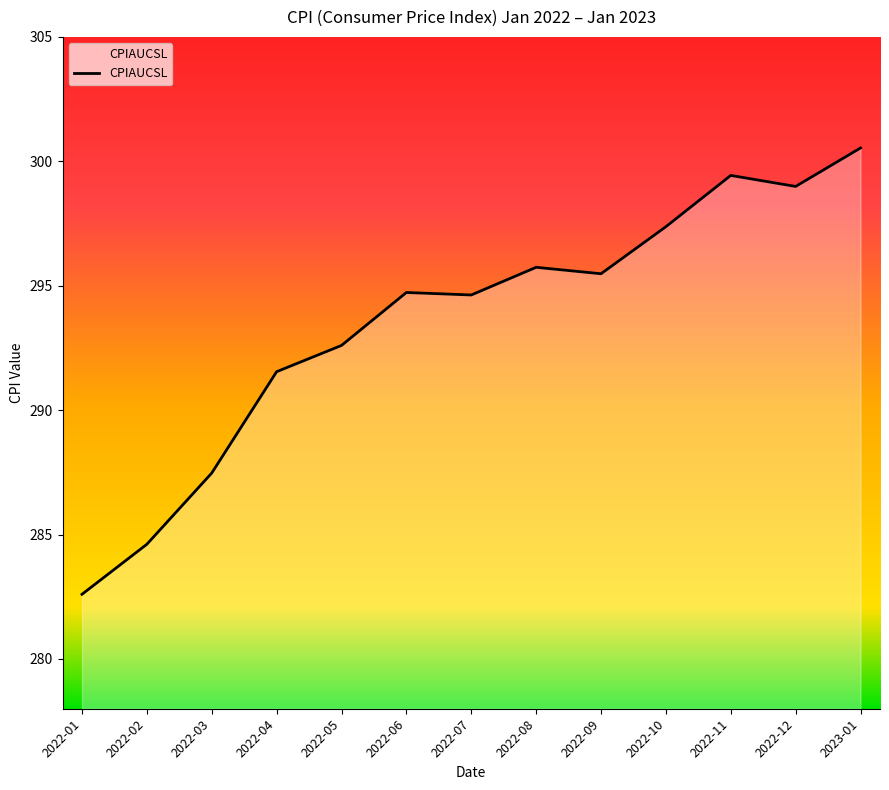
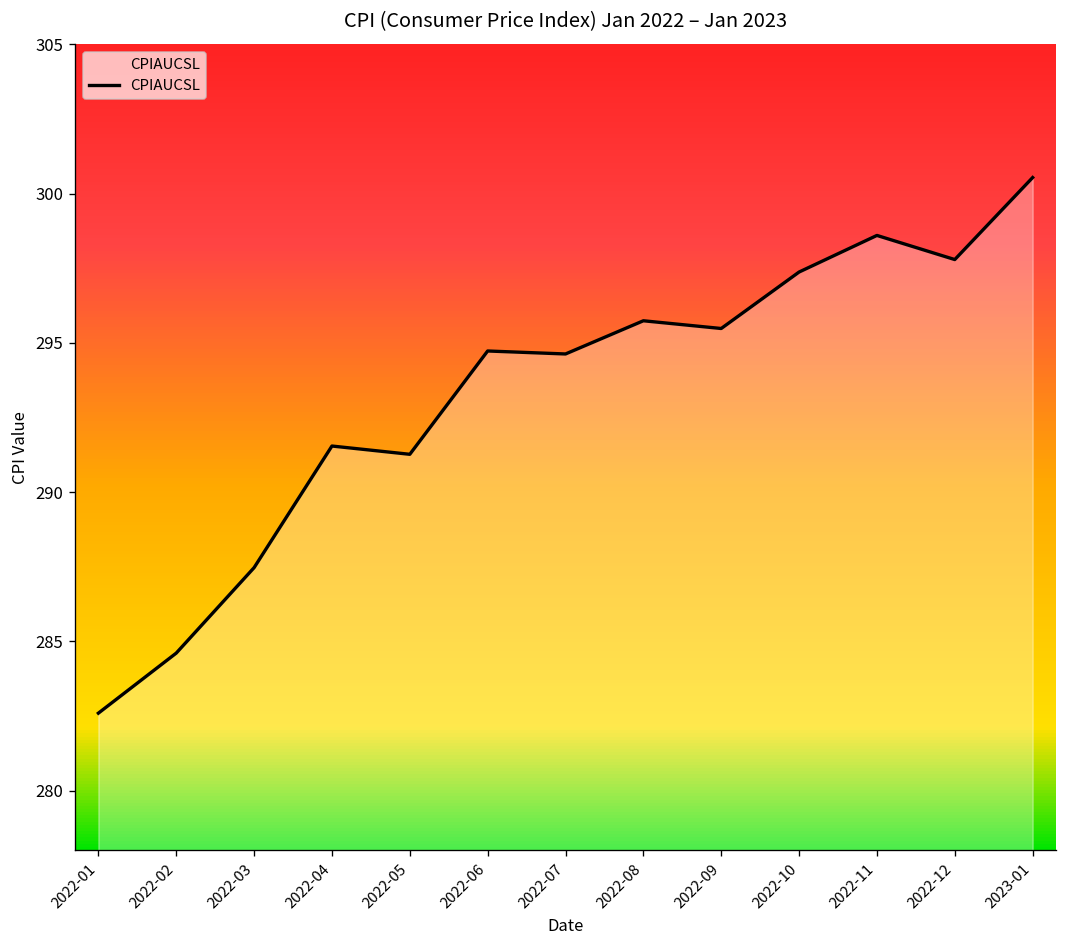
2022-05: 292.6 -> 291.3
2022-11: 299.4 -> 298.6
2022-12: 299.0 -> 297.8
